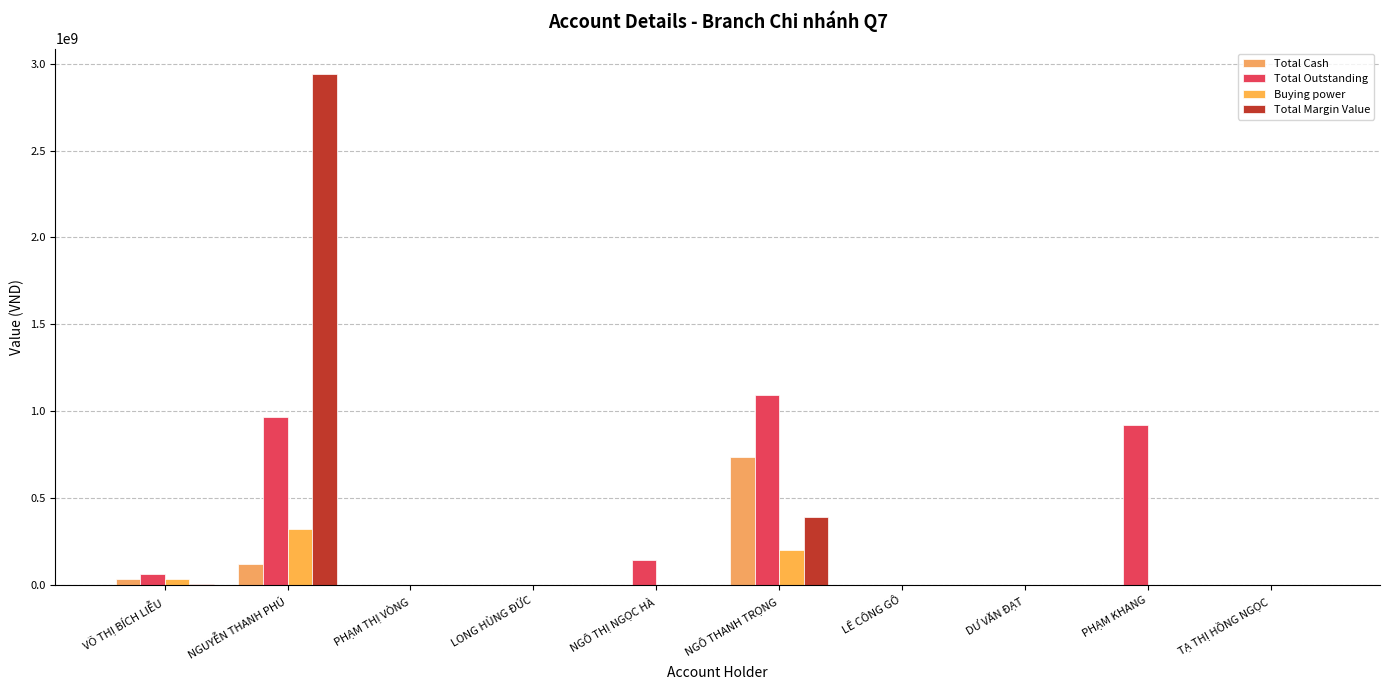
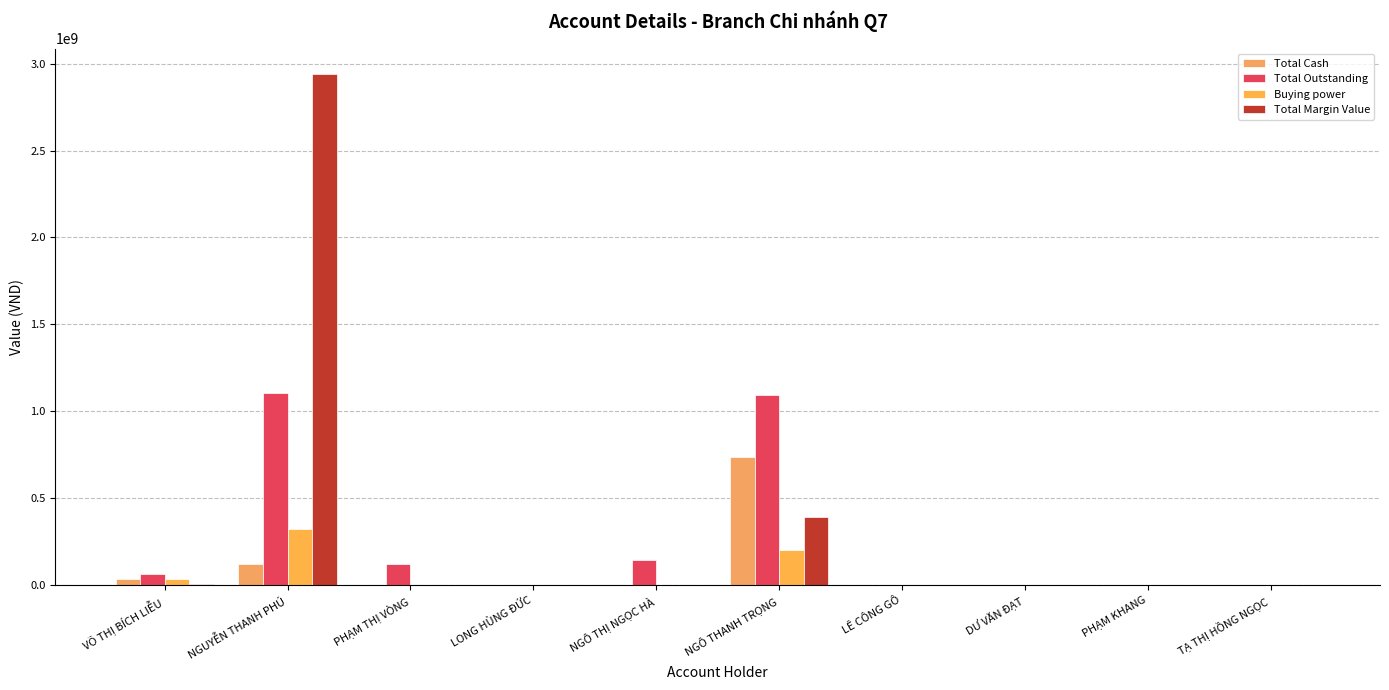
Total Outstanding, NGUYỄN THANH PHÚ: 970000000 -> 1110000000
Total Outstanding, PHẠM THỊ VÒNG: 0 -> 120000000
Total Outstanding, PHẠM KHANG: 920000000 -> 0
